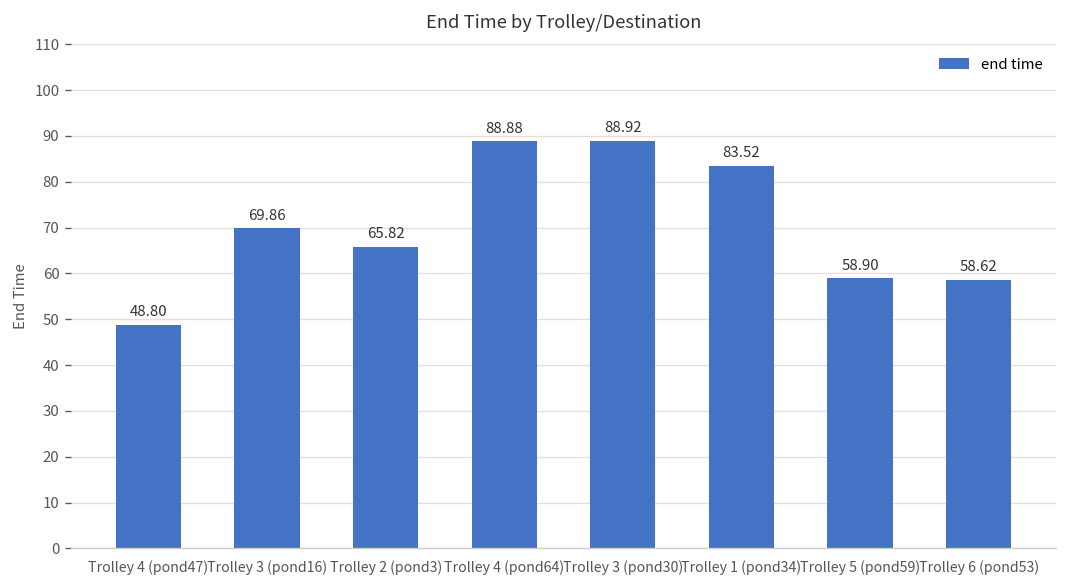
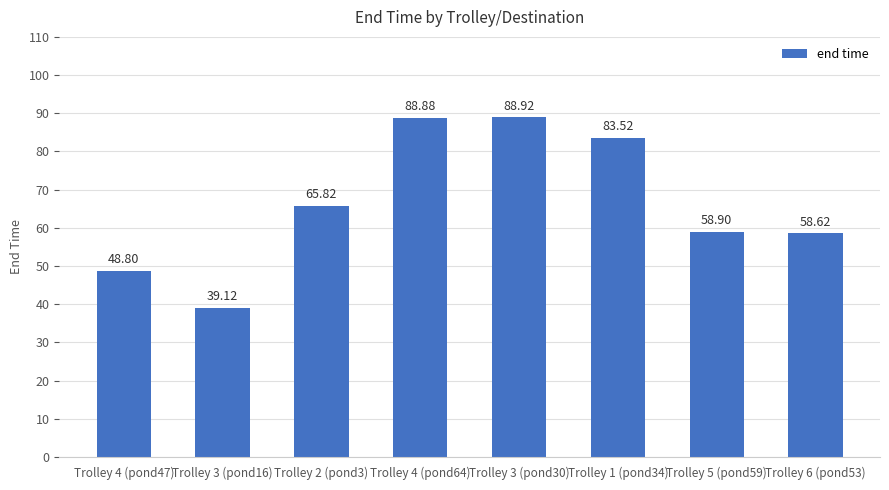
Trolley 3 (pond16): 69.86 -> 39.12
